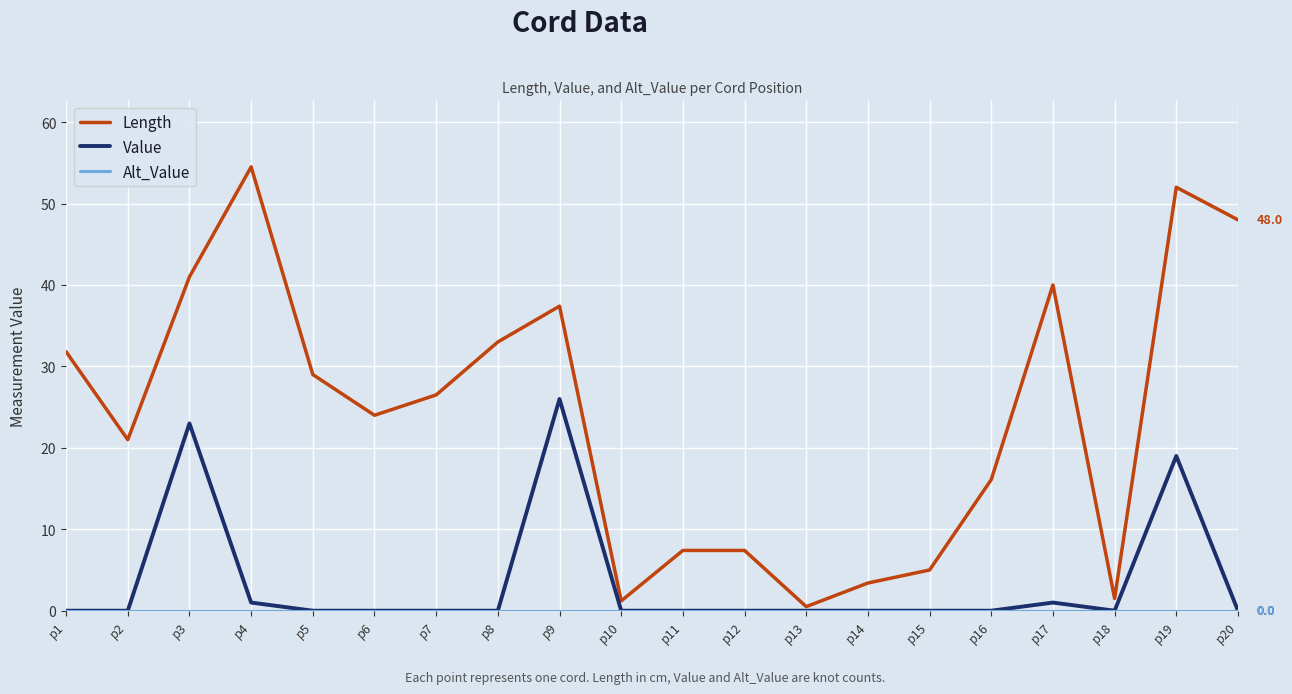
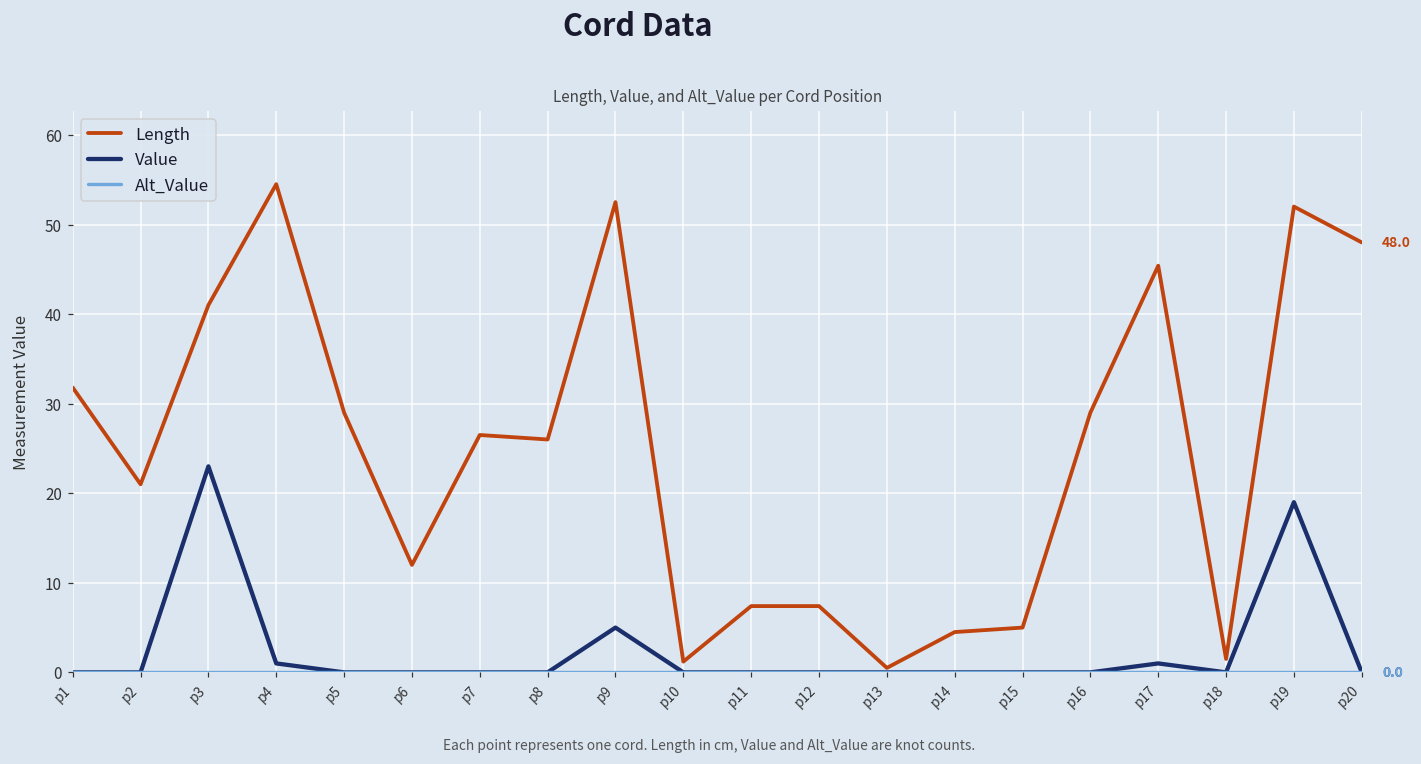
Length, p6: 24 -> 12
Length, p8: 33 -> 26
Length, p9: 37 -> 53
Value, p9: 26 -> 5
Length, p14: 3 -> 5
Length, p16: 16 -> 29
Length, p17: 40 -> 45
